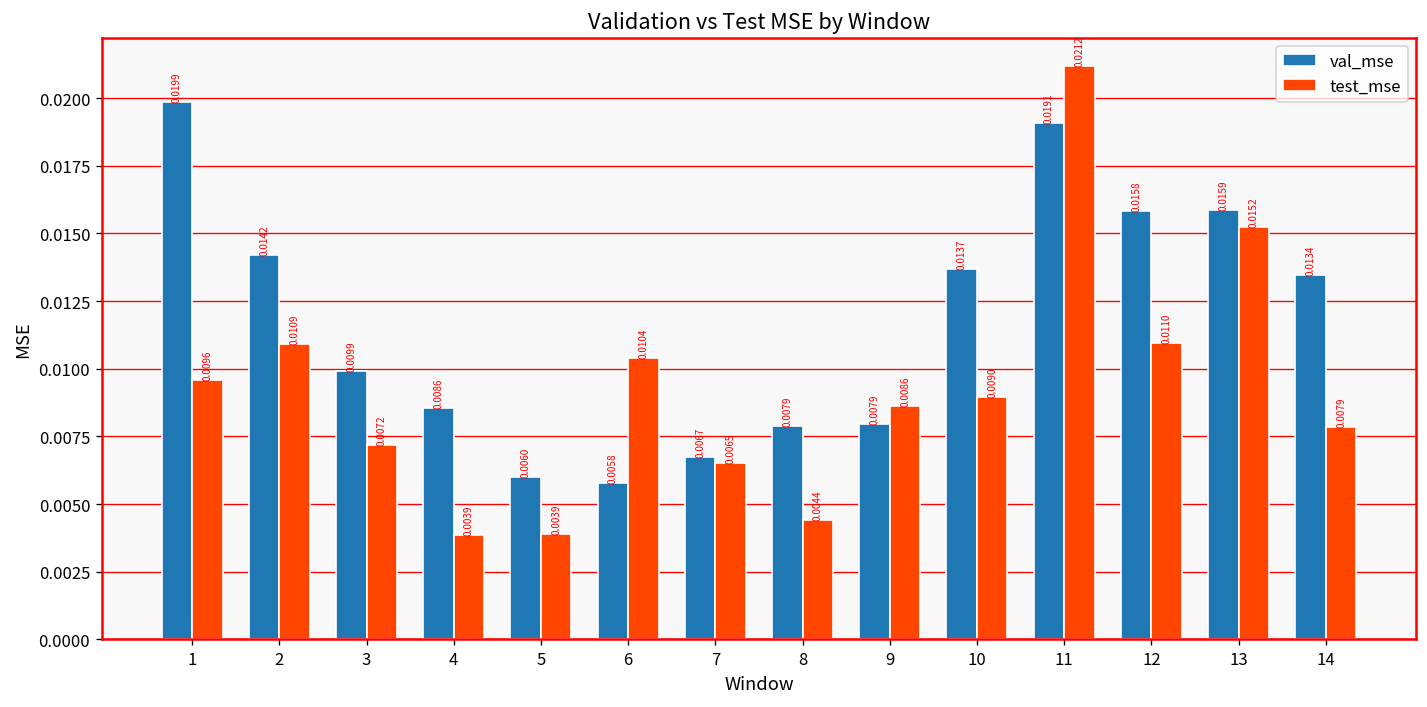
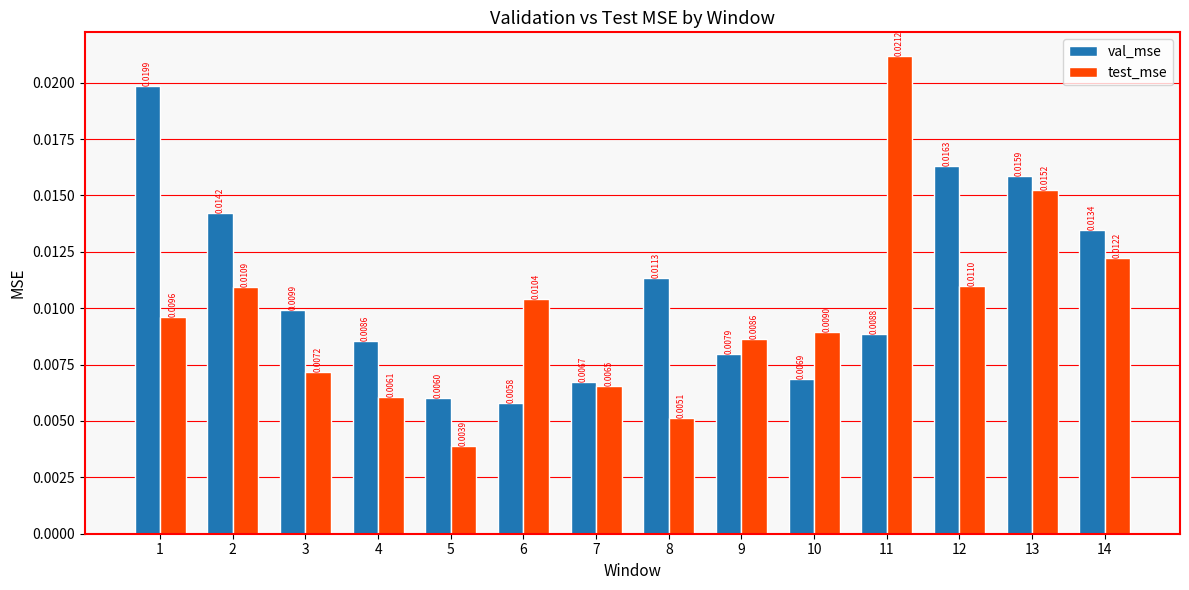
test_mse, 4: 0.0039 -> 0.0061
val_mse, 8: 0.0079 -> 0.0113
test_mse, 8: 0.0044 -> 0.0051
val_mse, 10: 0.0137 -> 0.0069
val_mse, 11: 0.0191 -> 0.0088
val_mse, 12: 0.0158 -> 0.0163
test_mse, 14: 0.0079 -> 0.0122
